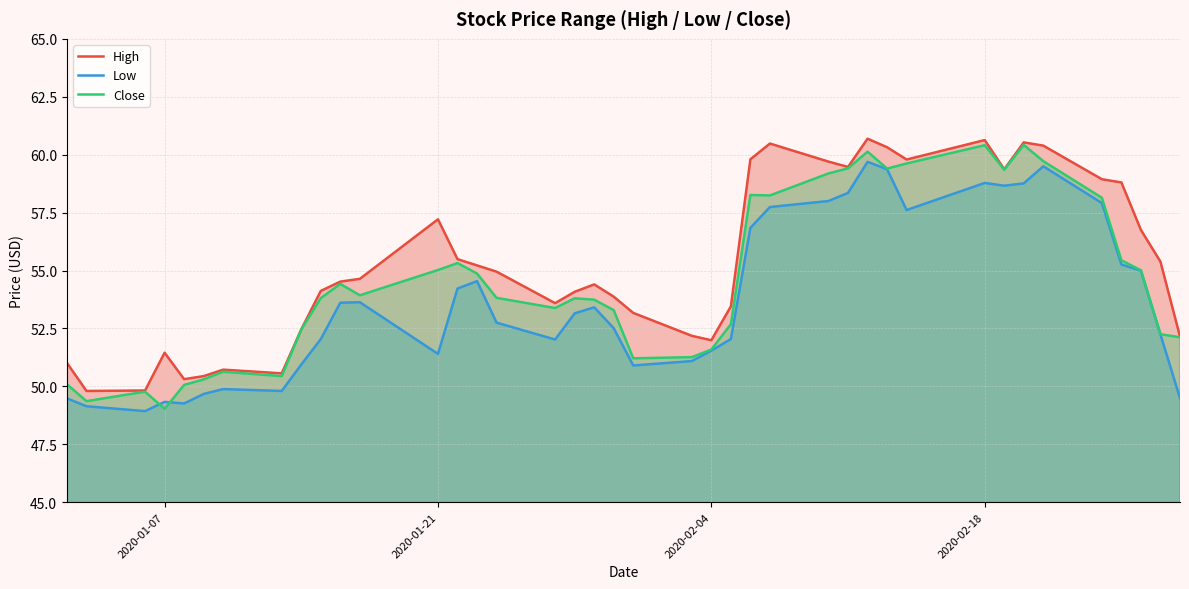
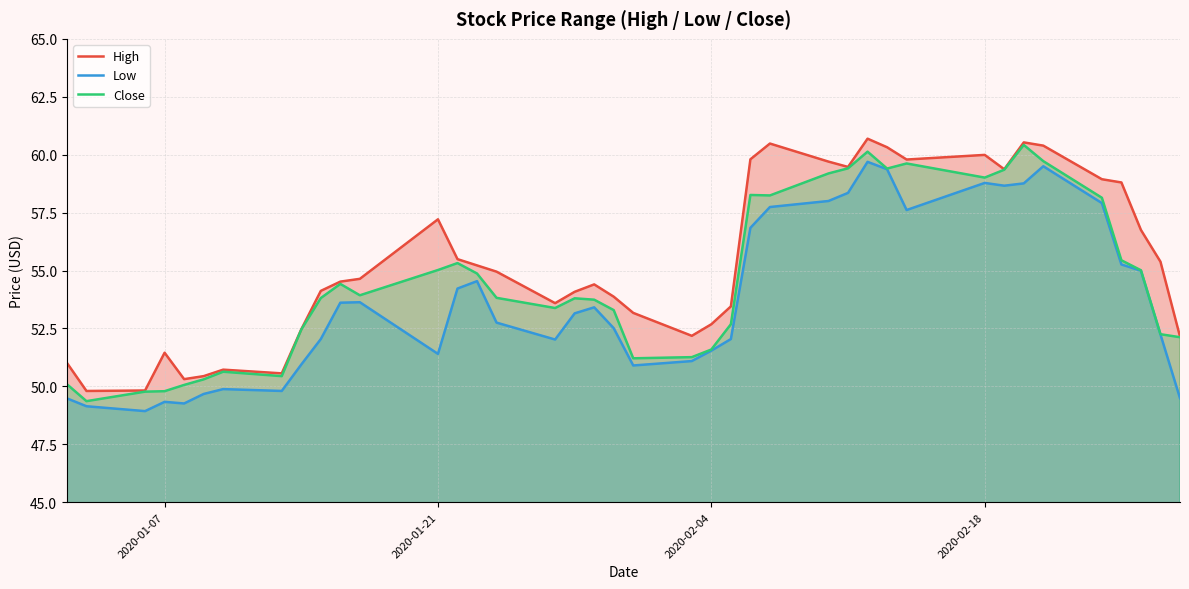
Close, 2020-01-07: 49.0 -> 49.8
High, 2020-02-04: 52.0 -> 52.7
High, 2020-02-18: 60.6 -> 60.0
Close, 2020-02-18: 60.4 -> 59.0
